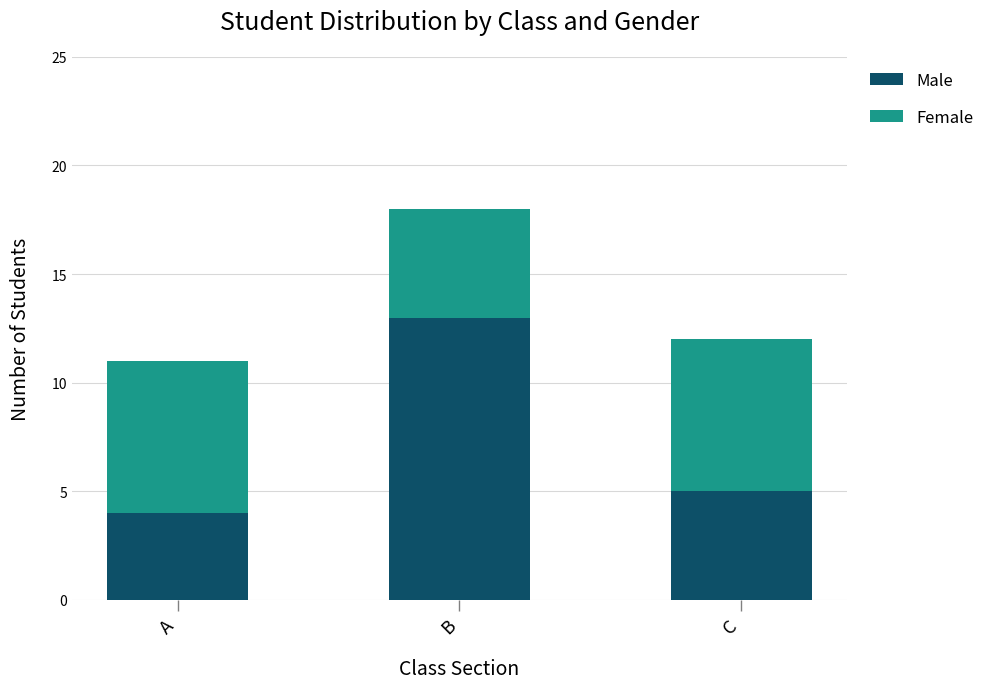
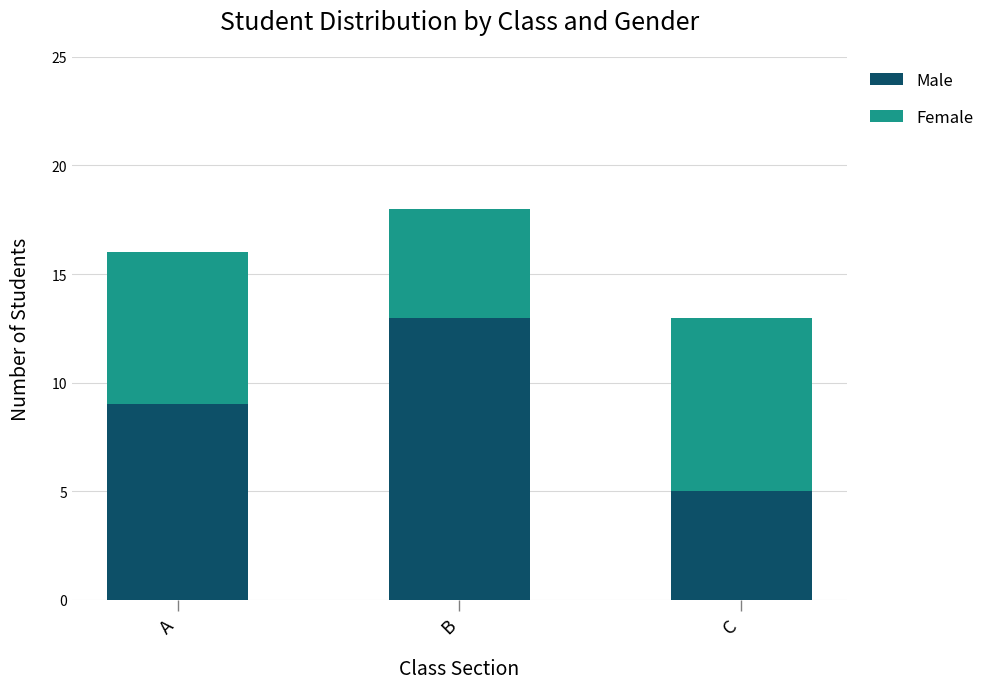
Male, A: 4 -> 9
Female, C: 7 -> 8
